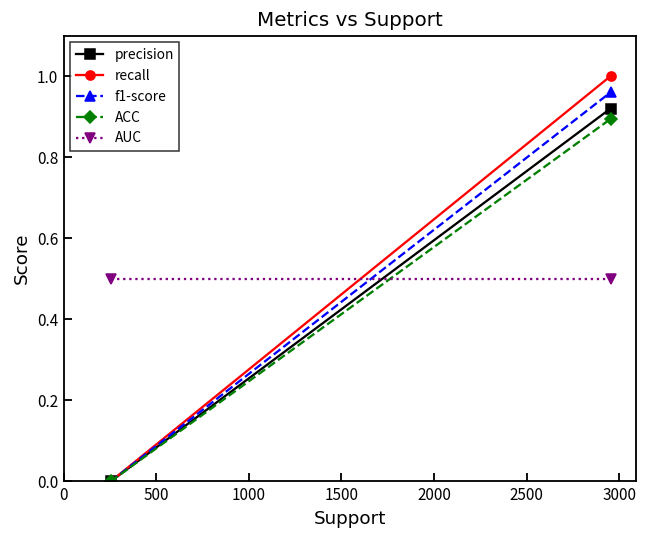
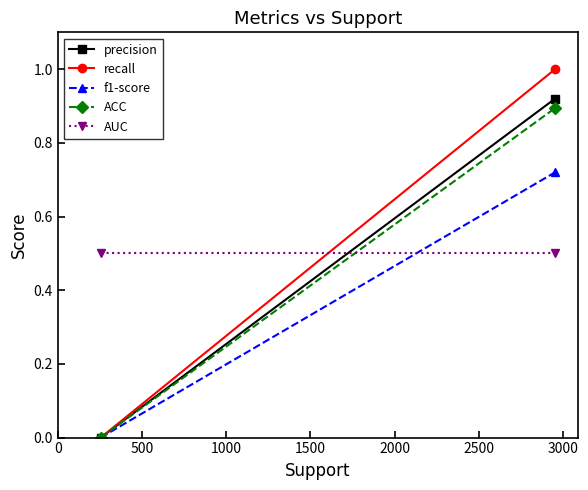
f1-score, 3000: 0.96 -> 0.72
